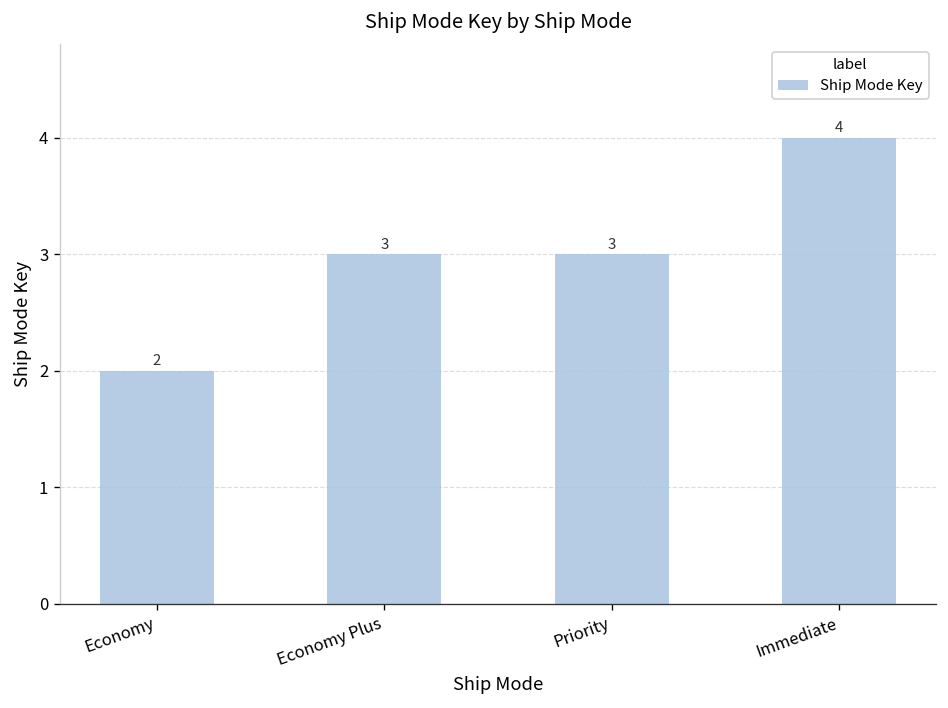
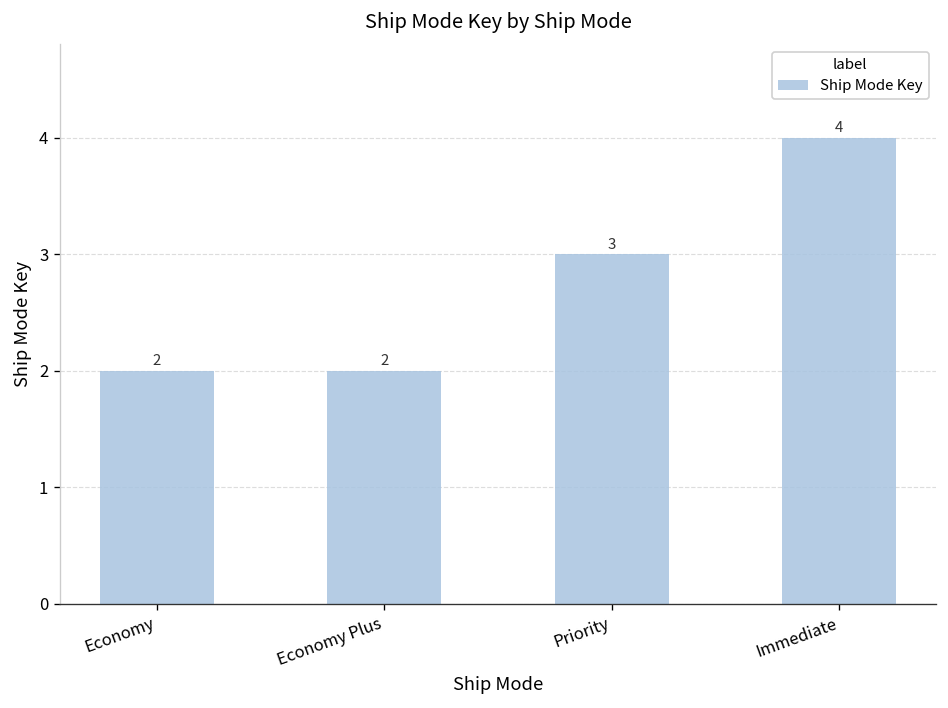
Economy Plus: 3 -> 2
